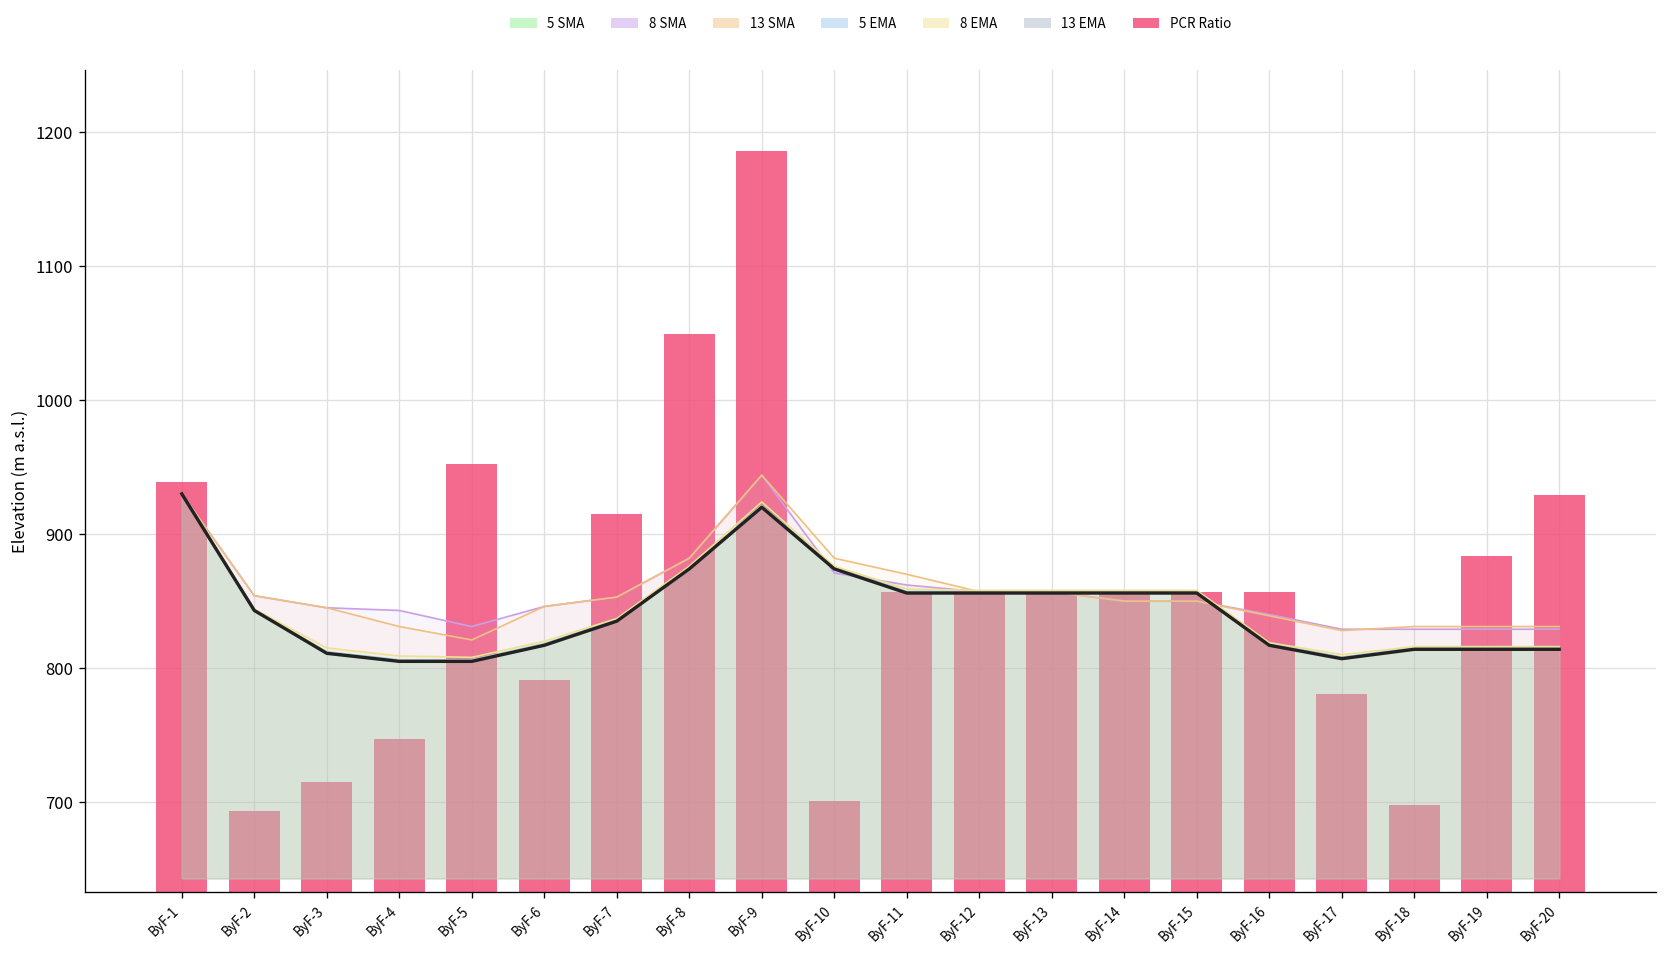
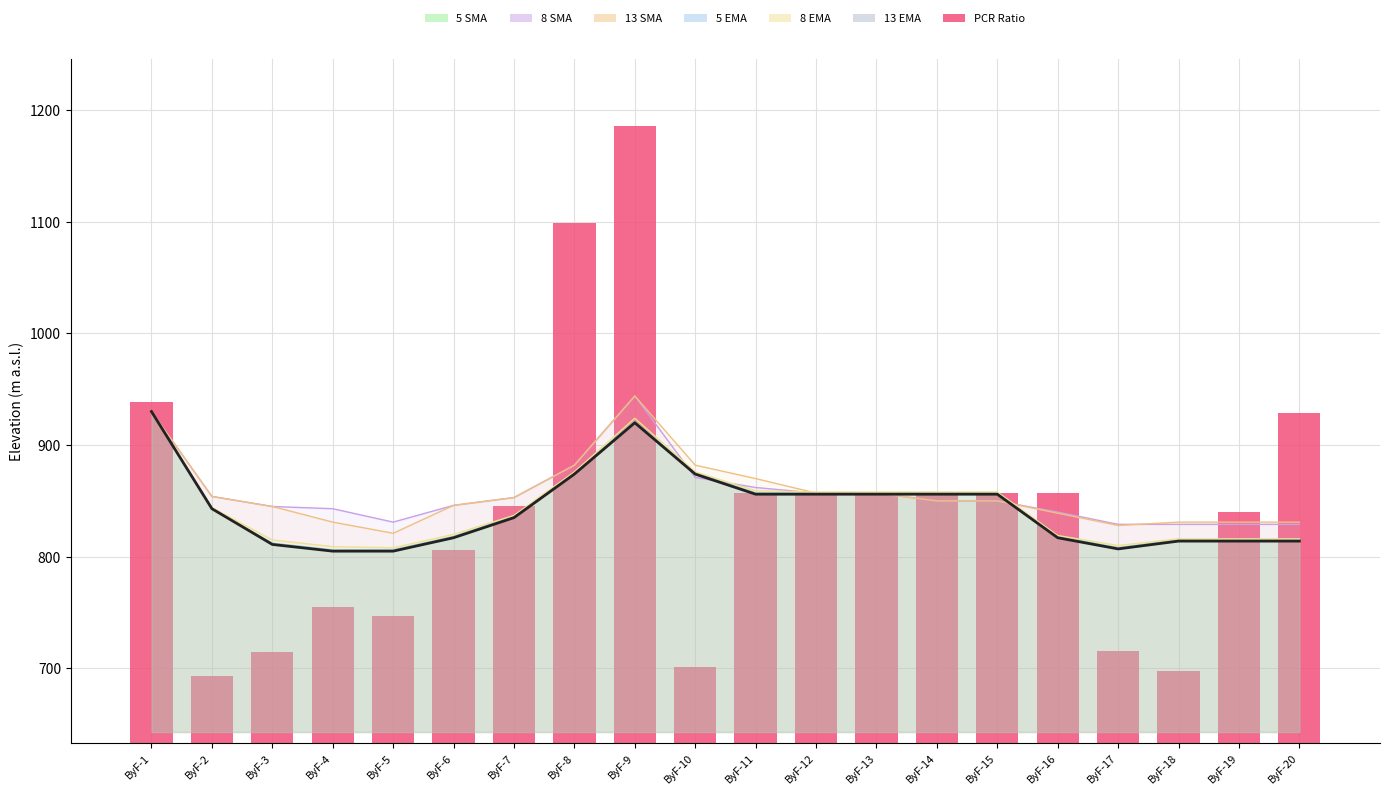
PCR Ratio, ByF-4: 747 -> 755
PCR Ratio, ByF-5: 952 -> 747
PCR Ratio, ByF-6: 791 -> 806
PCR Ratio, ByF-7: 915 -> 845
PCR Ratio, ByF-8: 1049 -> 1099
PCR Ratio, ByF-17: 781 -> 716
PCR Ratio, ByF-19: 884 -> 840
